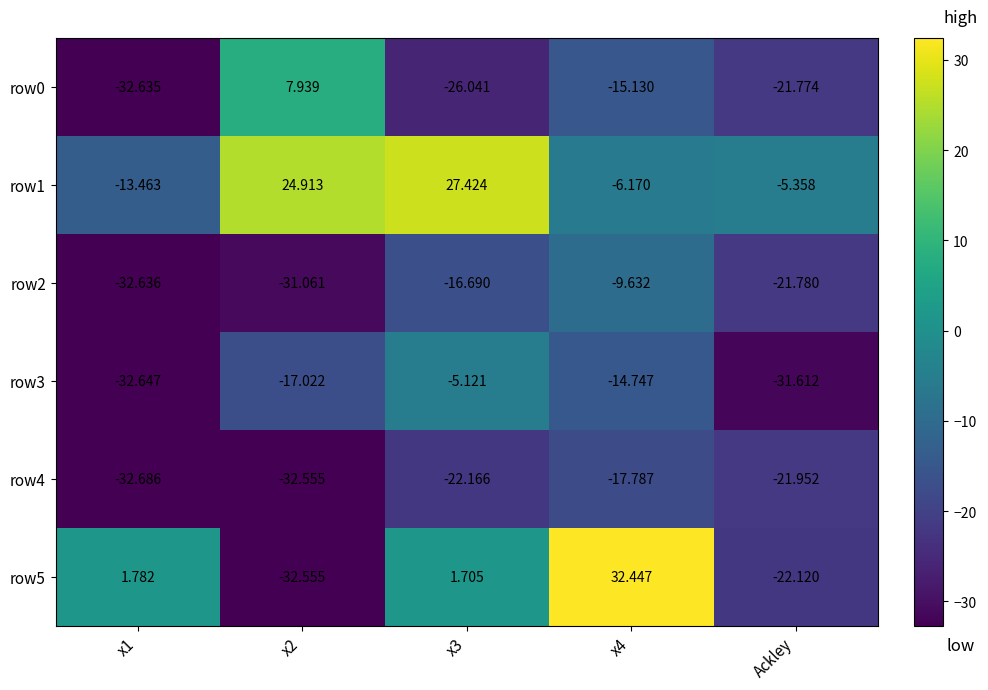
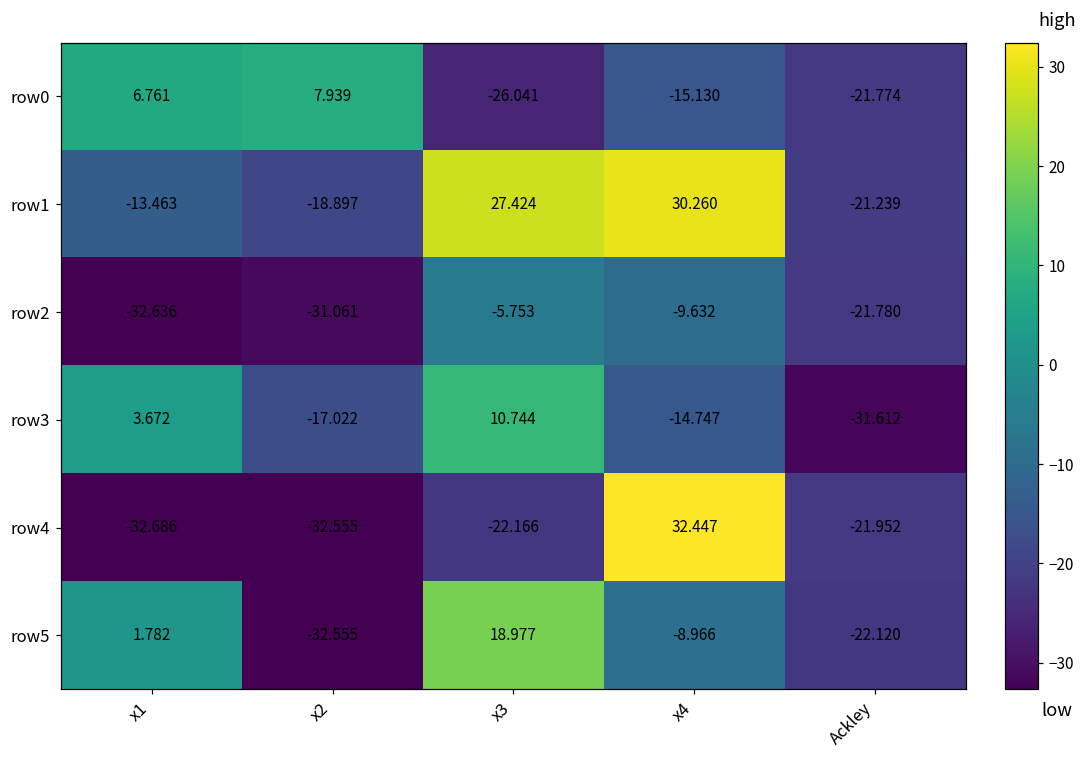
row0, x1: -32.635 -> 6.761
row1, x2: 24.913 -> -18.897
row1, x4: -6.170 -> 30.260
row1, Ackley: -5.358 -> -21.239
row2, x3: -16.690 -> -5.753
row3, x1: -32.647 -> 3.672
row3, x3: -5.121 -> 10.744
row4, x4: -17.787 -> 32.447
row5, x3: 1.705 -> 18.977
row5, x4: 32.447 -> -8.966
